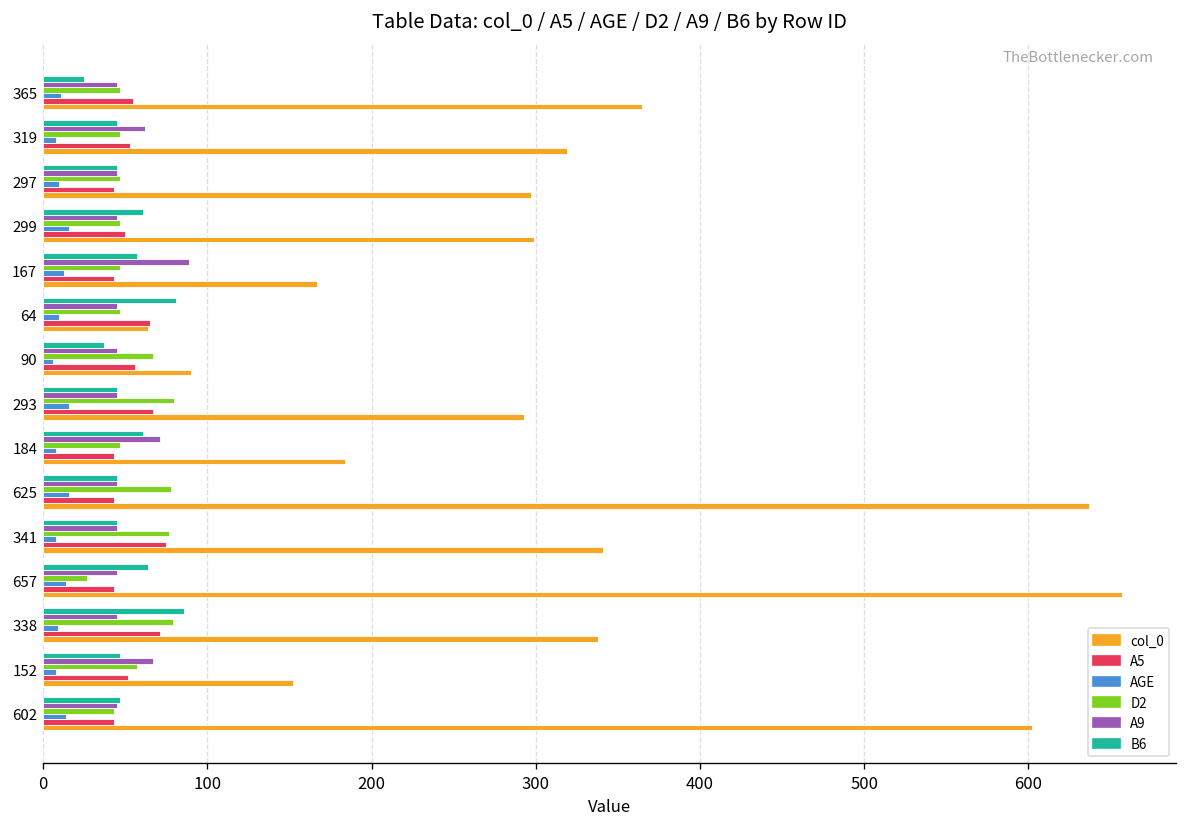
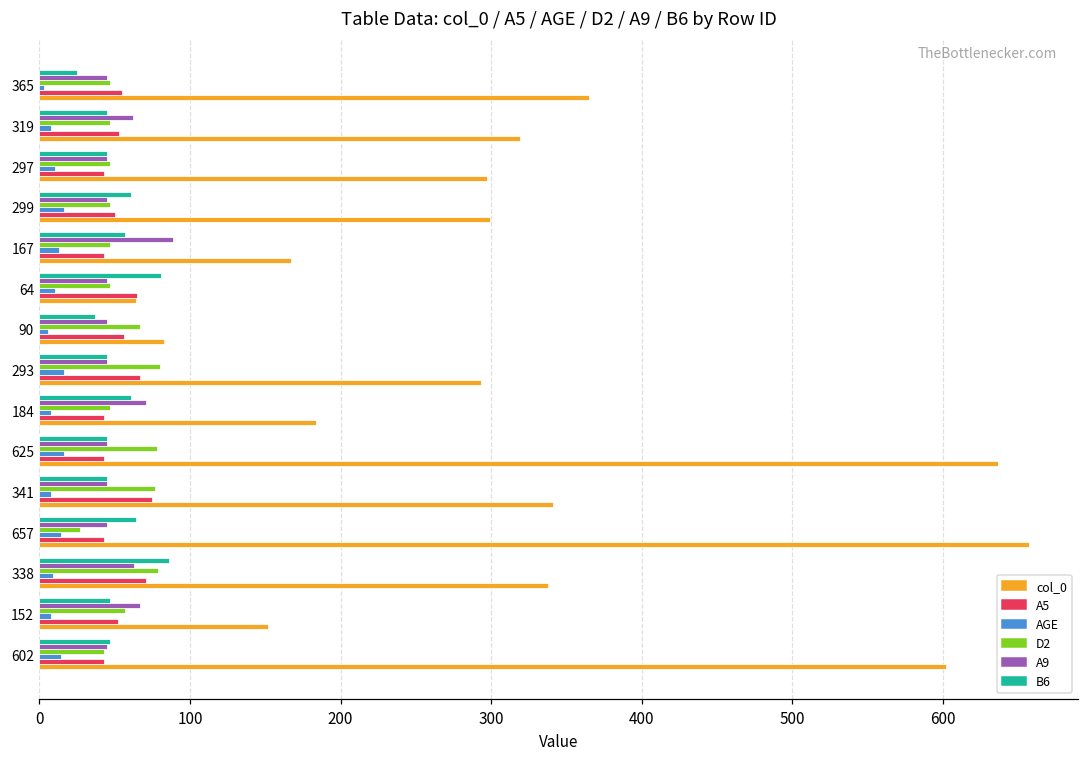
AGE, 365: 11 -> 3
col_0, 90: 90 -> 83
A9, 338: 45 -> 63
